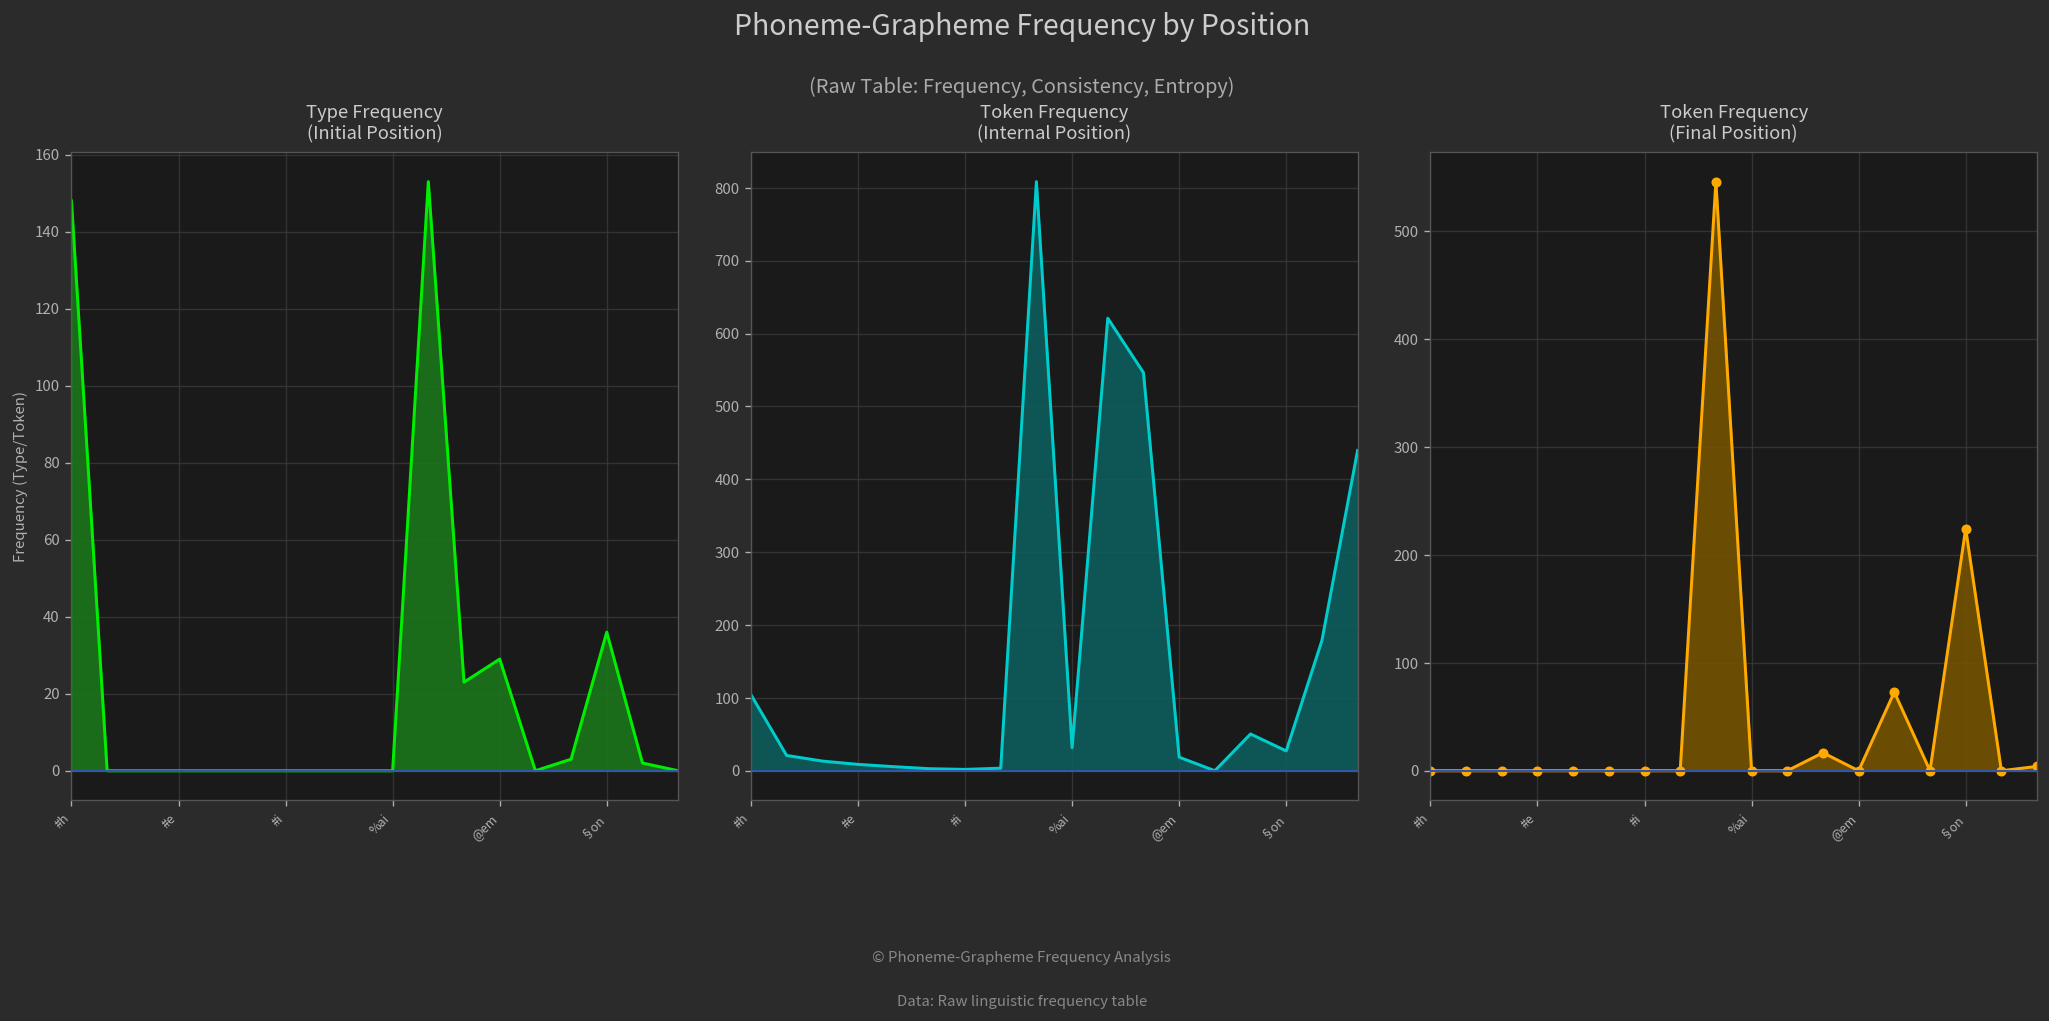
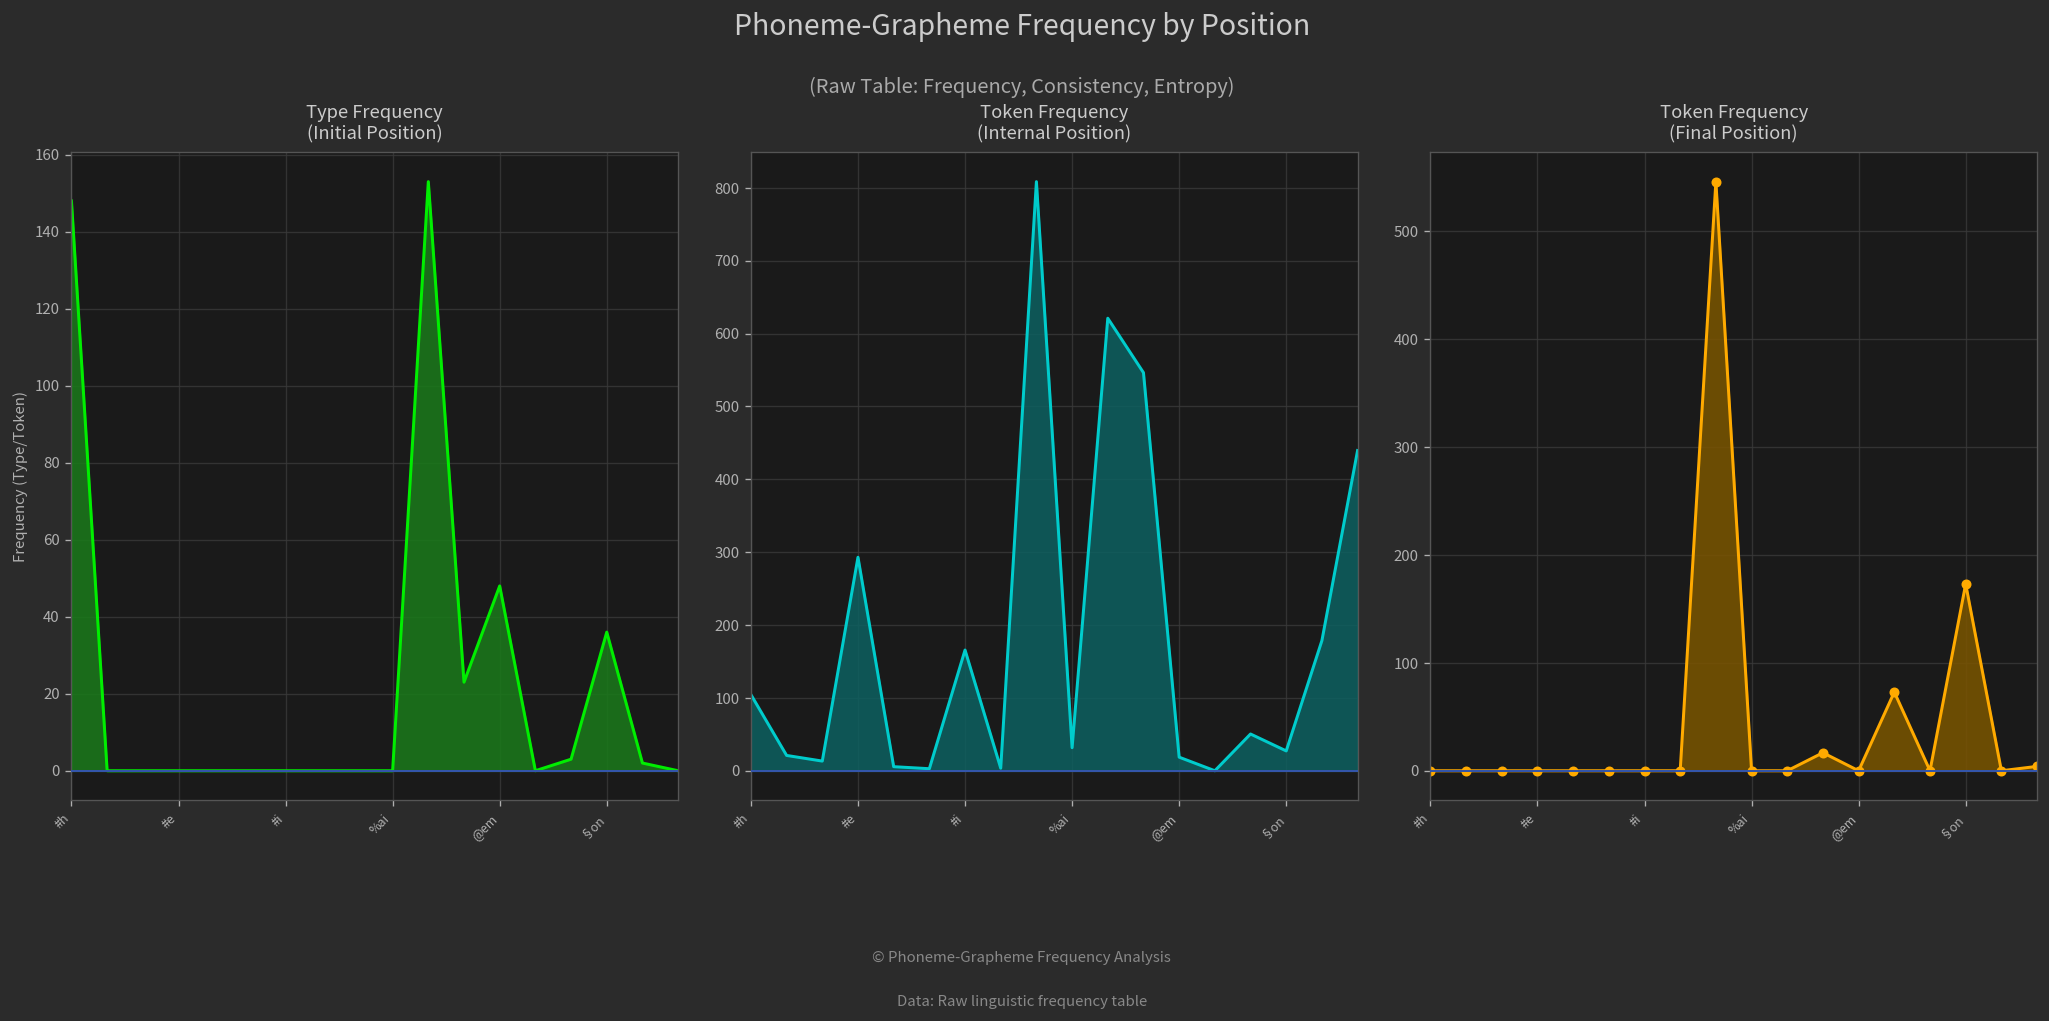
Type Frequency (Initial Position), @em: 29 -> 48
Token Frequency (Internal Position), #e: 10 -> 290
Token Frequency (Internal Position), #i: 0 -> 170
Token Frequency (Final Position), §on: 220 -> 170
